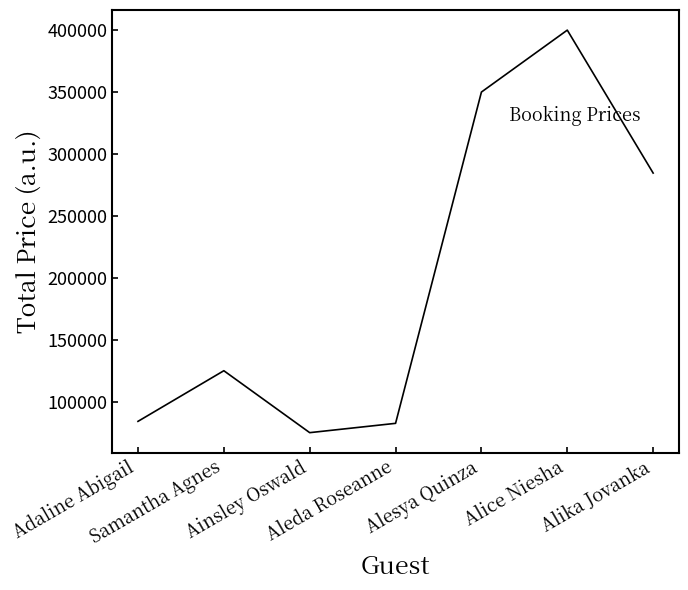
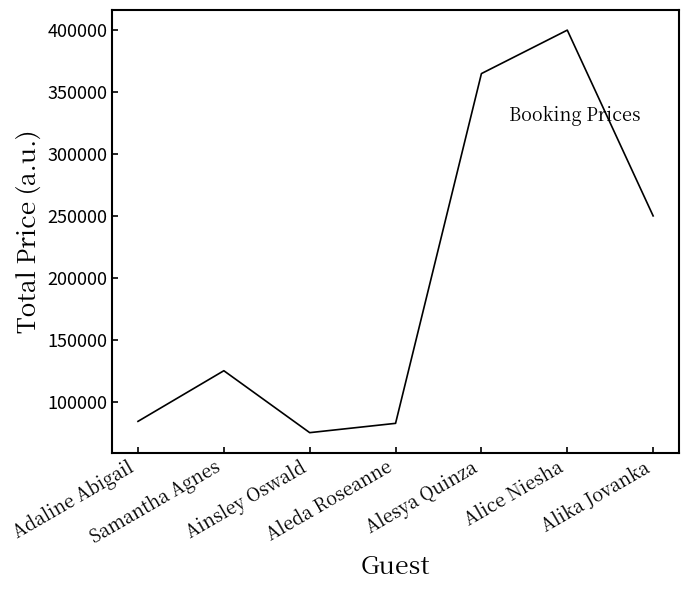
Alesya Quinza: 350000 -> 365000
Alika Jovanka: 285000 -> 250000
